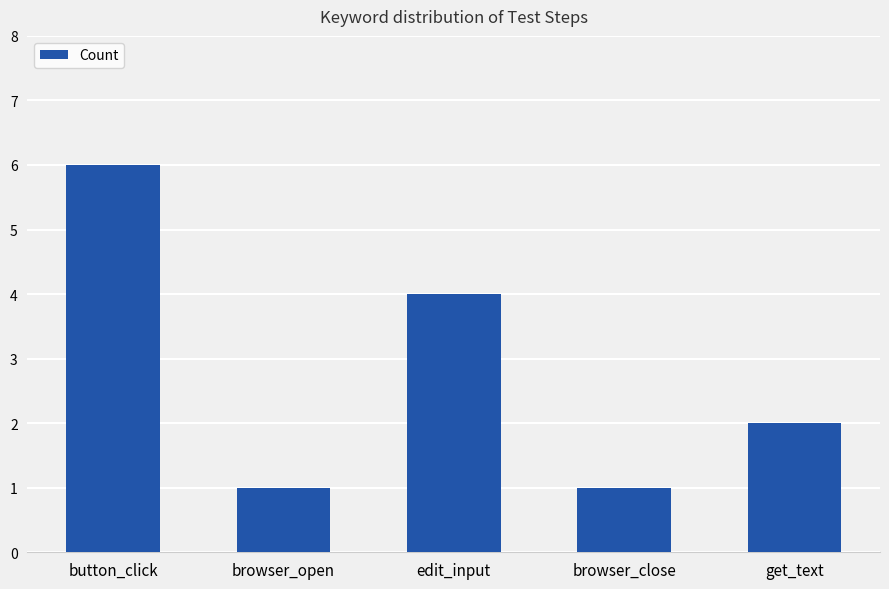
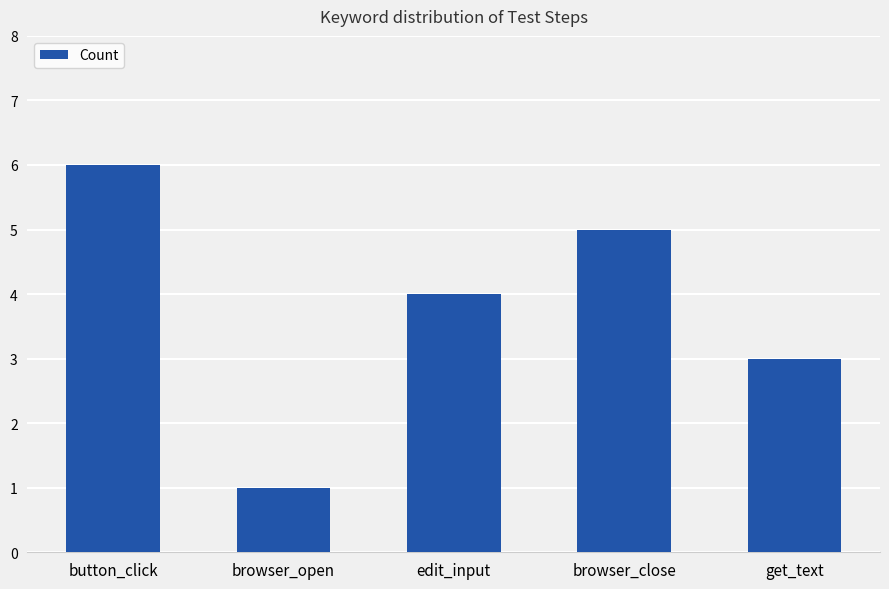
browser_close: 1 -> 5
get_text: 2 -> 3
